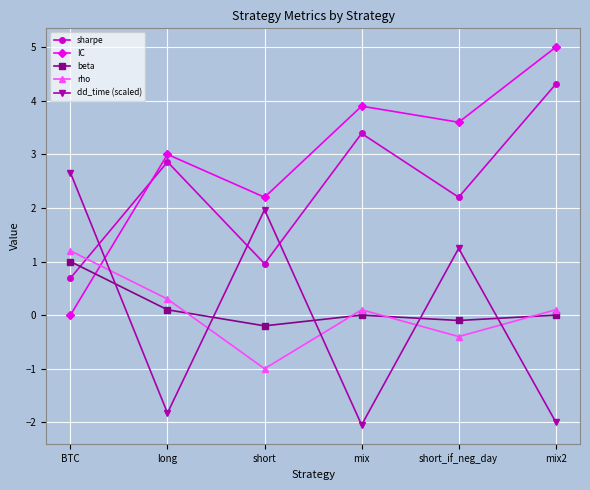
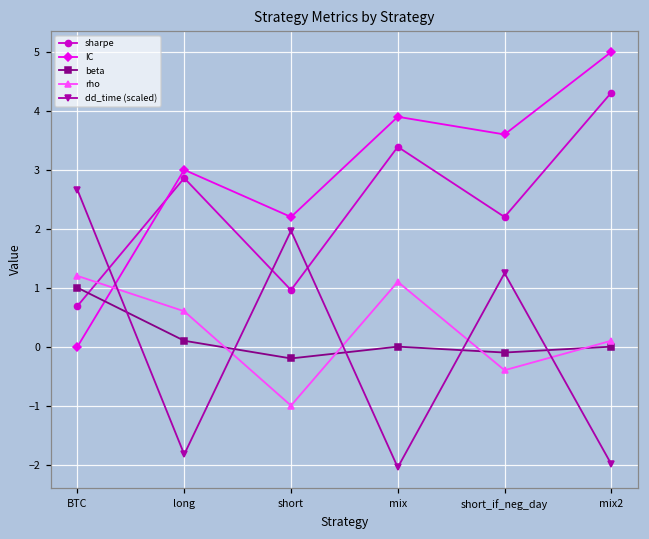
rho, long: 0.3 -> 0.6
rho, mix: 0.1 -> 1.1
